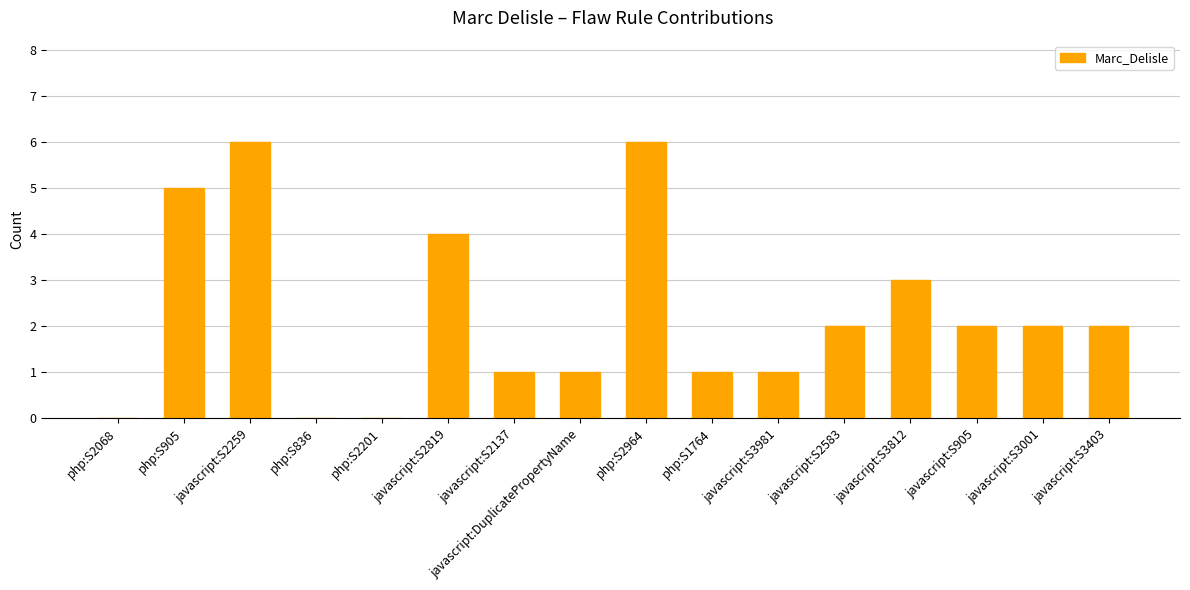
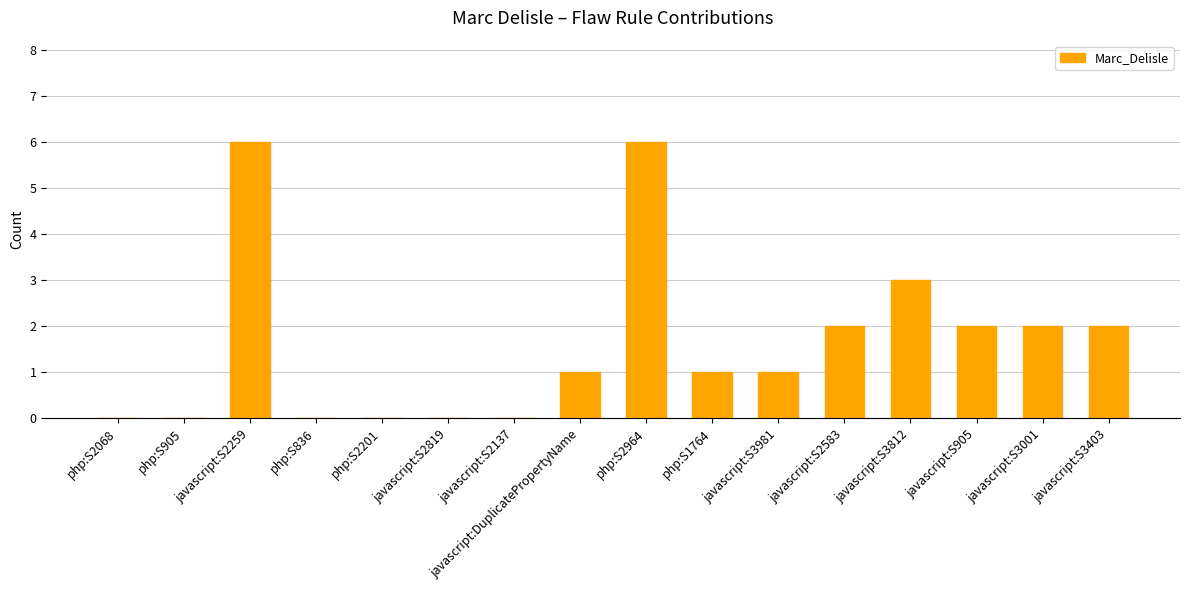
php:S905: 5 -> 0
javascript:S2819: 4 -> 0
javascript:S2137: 1 -> 0
